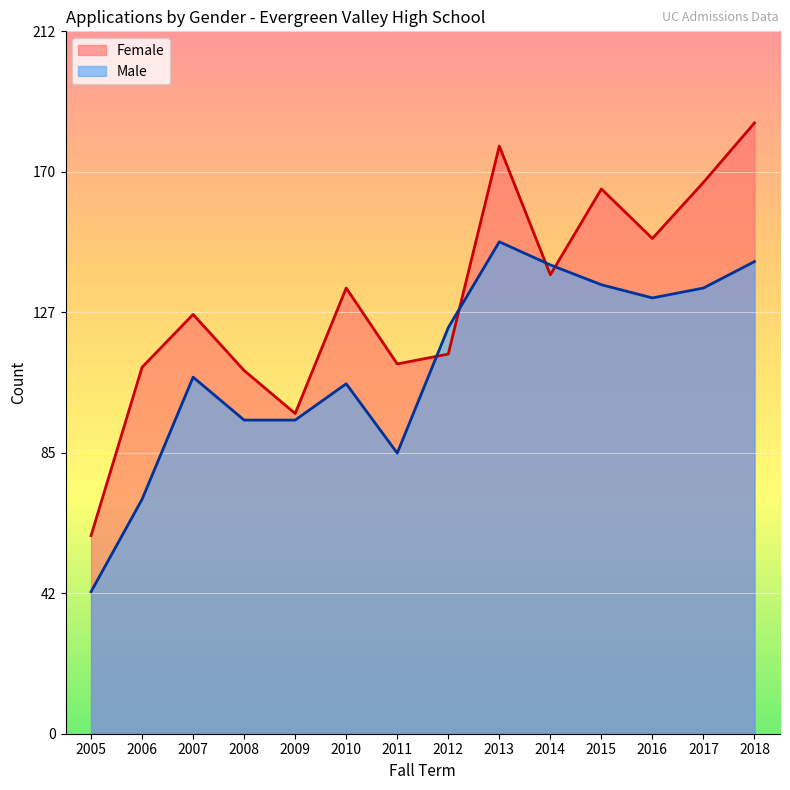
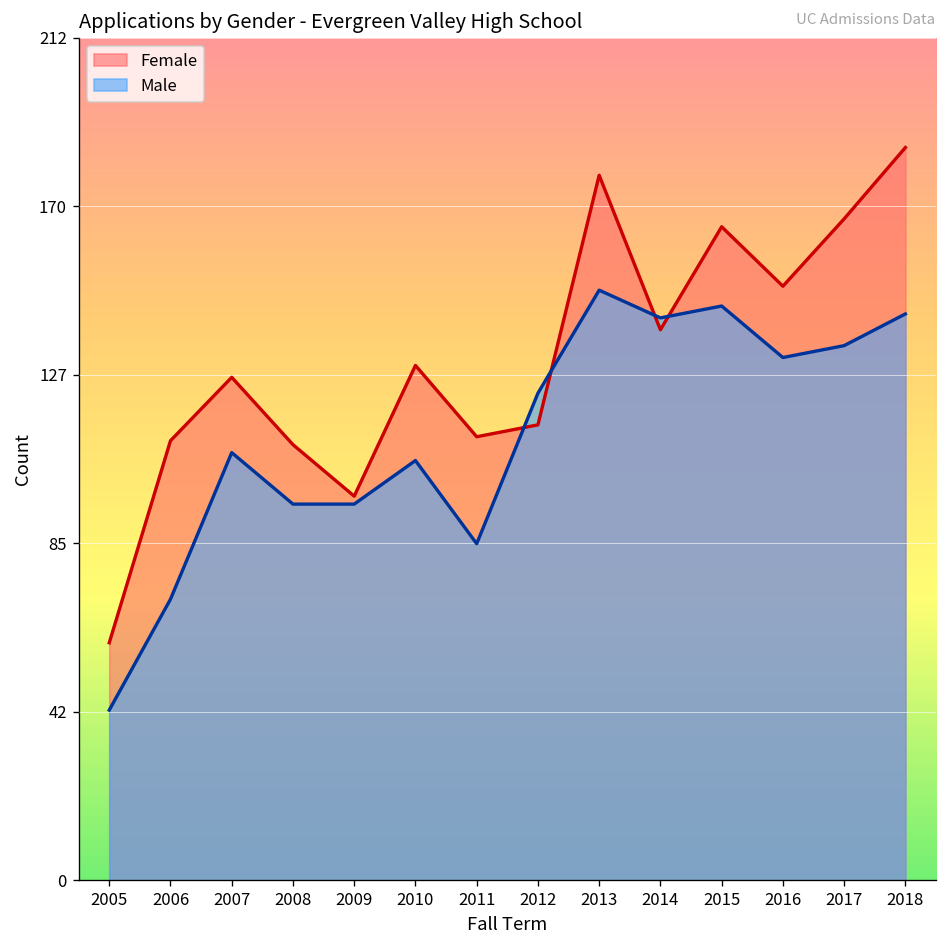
Female, 2010: 135 -> 130
Male, 2015: 136 -> 145
